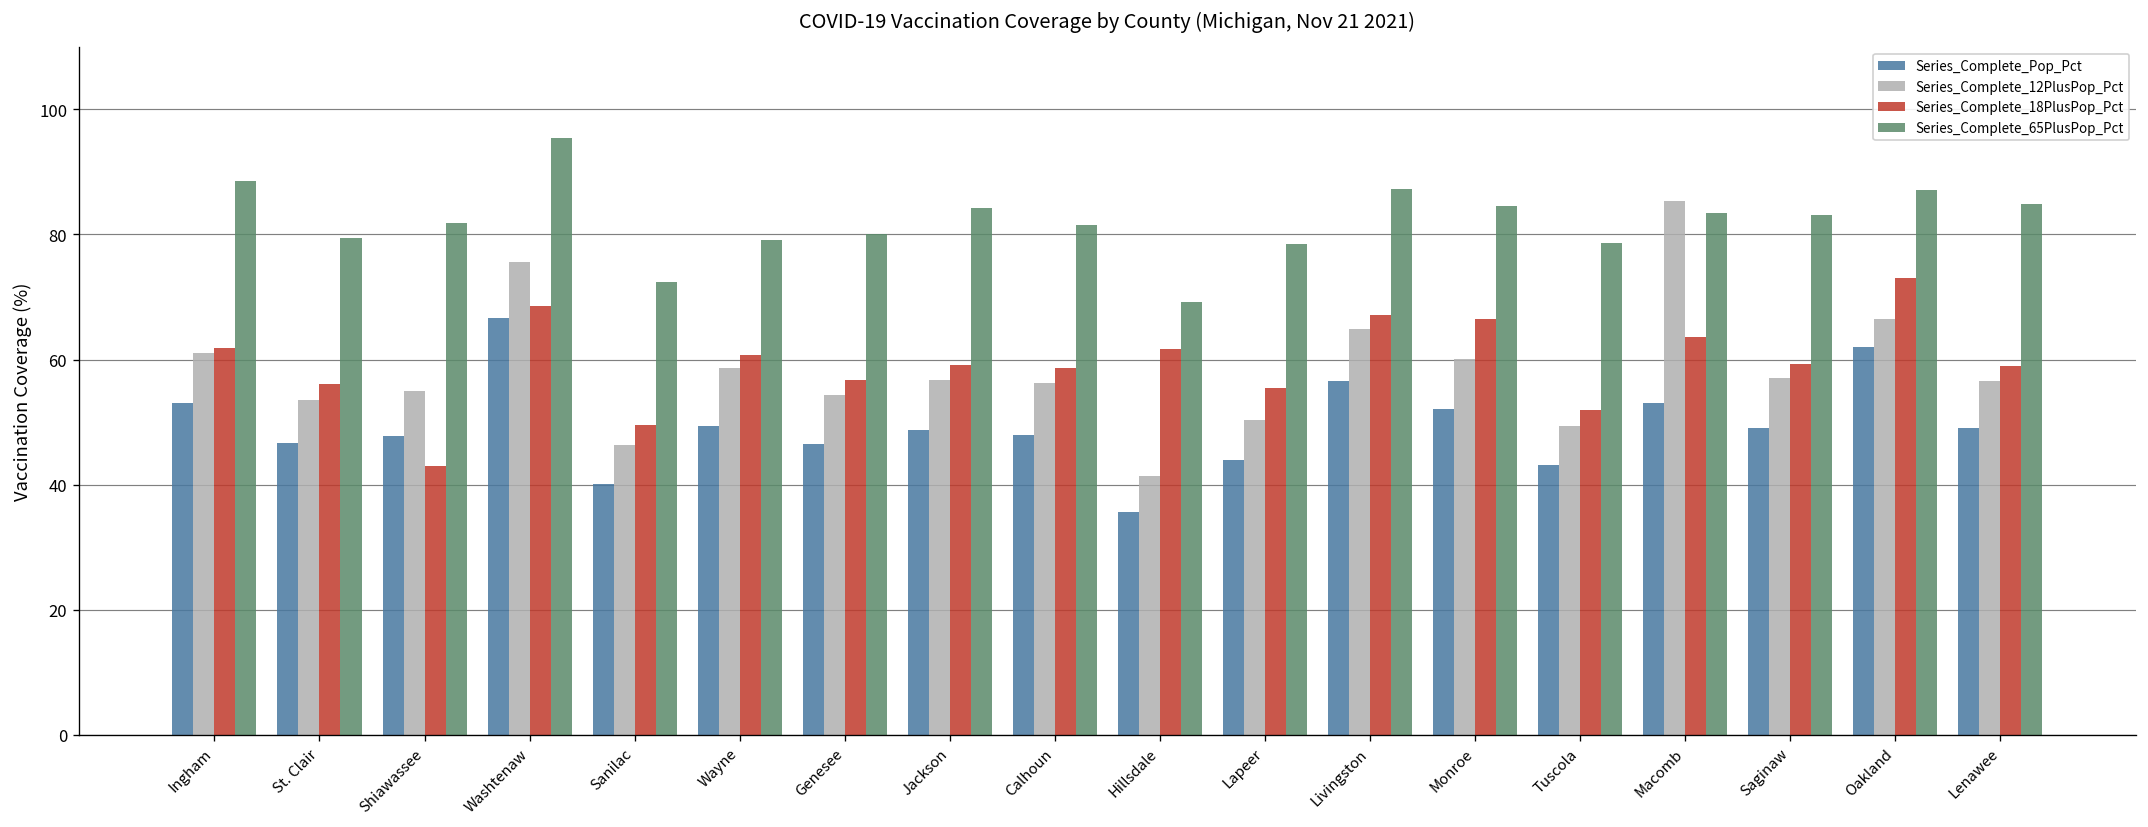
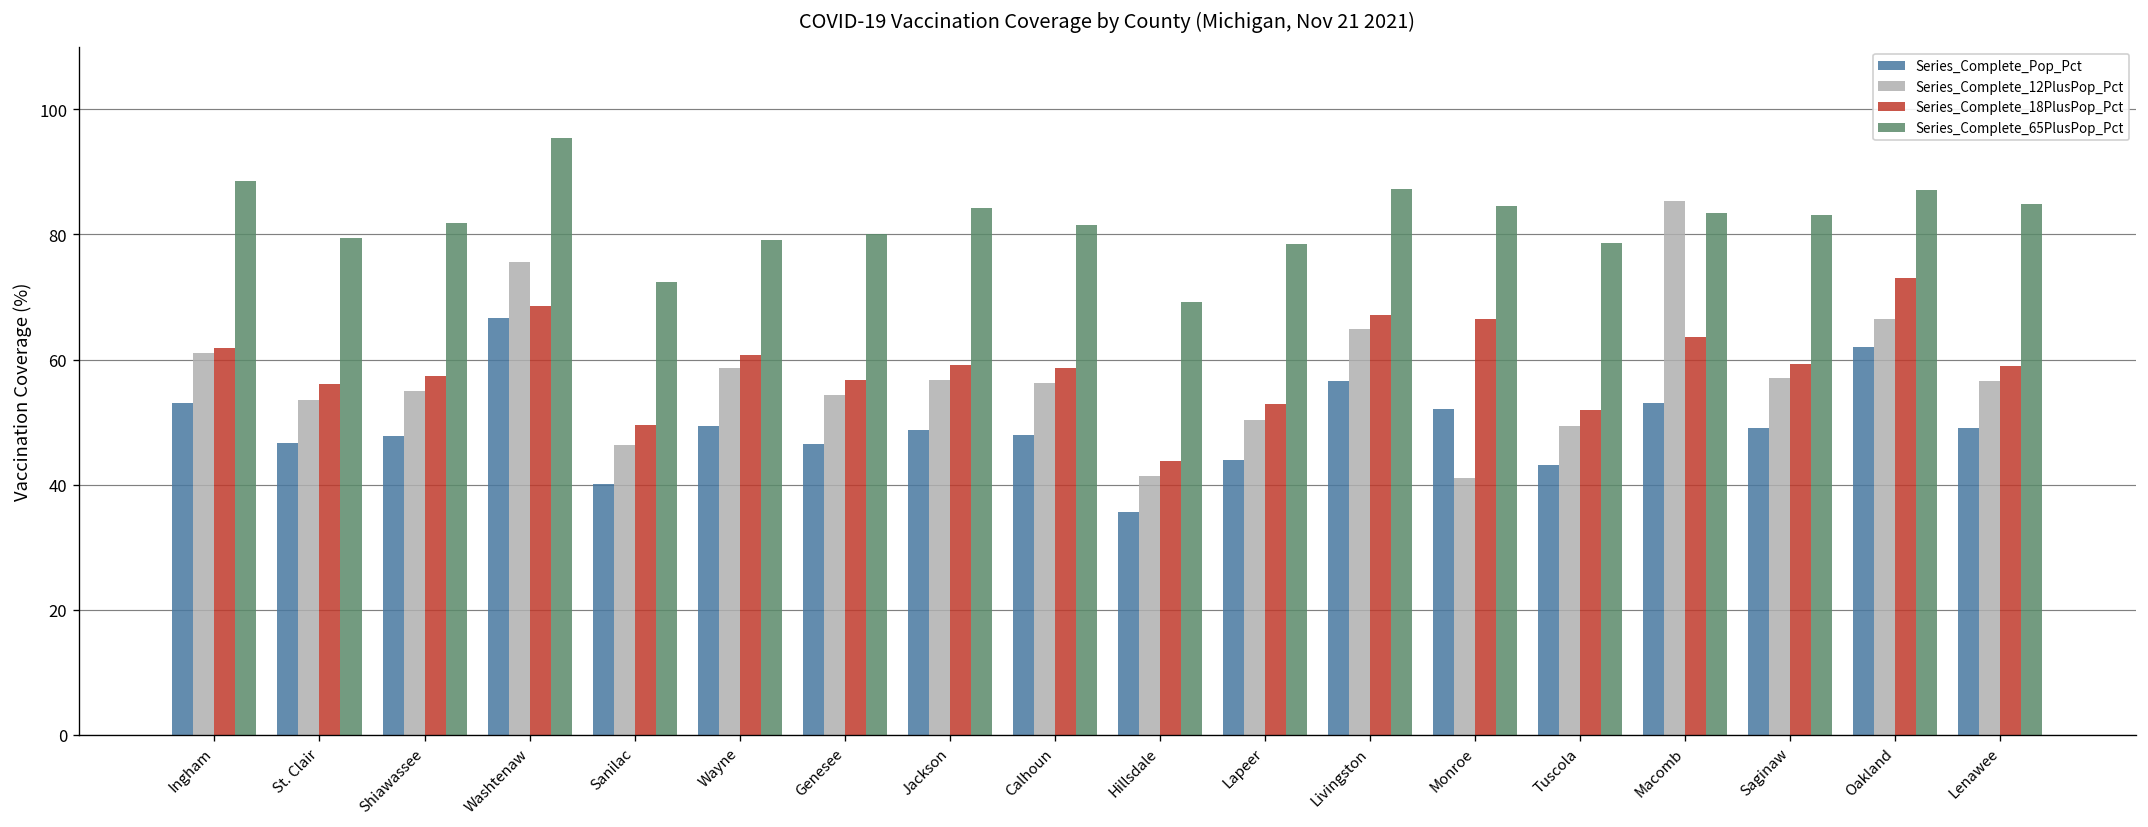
Series_Complete_18PlusPop_Pct, Shiawassee: 43 -> 57
Series_Complete_18PlusPop_Pct, Hillsdale: 62 -> 44
Series_Complete_18PlusPop_Pct, Lapeer: 55 -> 53
Series_Complete_12PlusPop_Pct, Monroe: 60 -> 41
